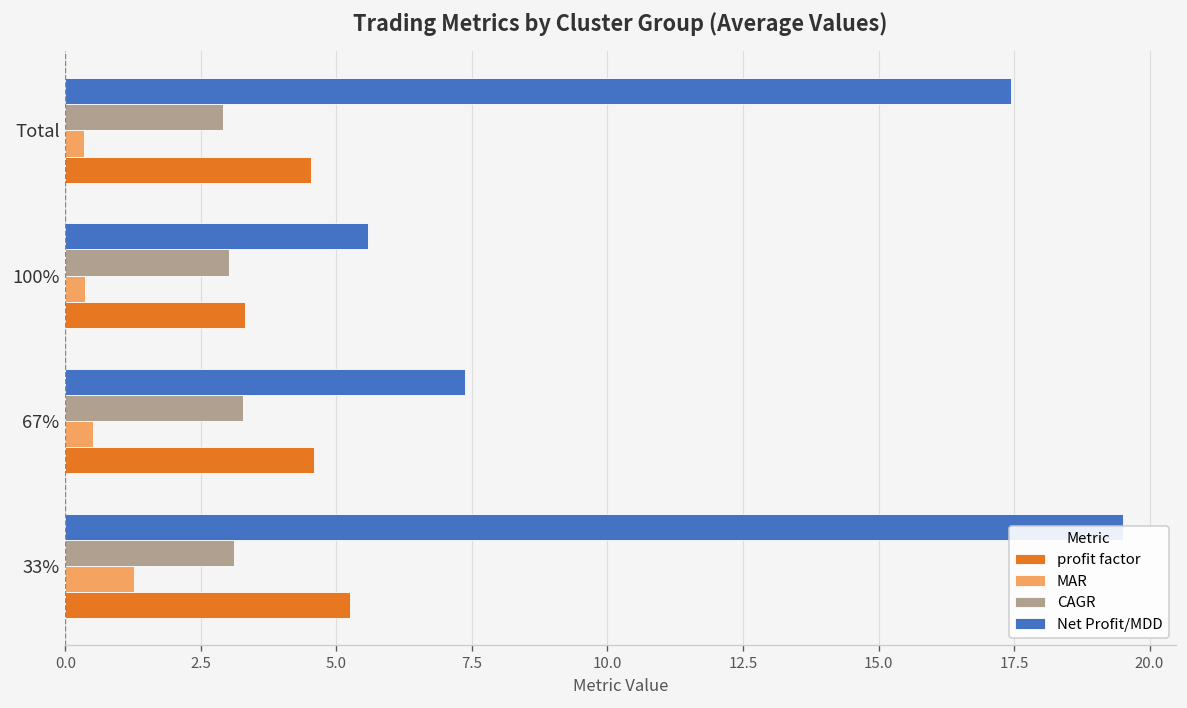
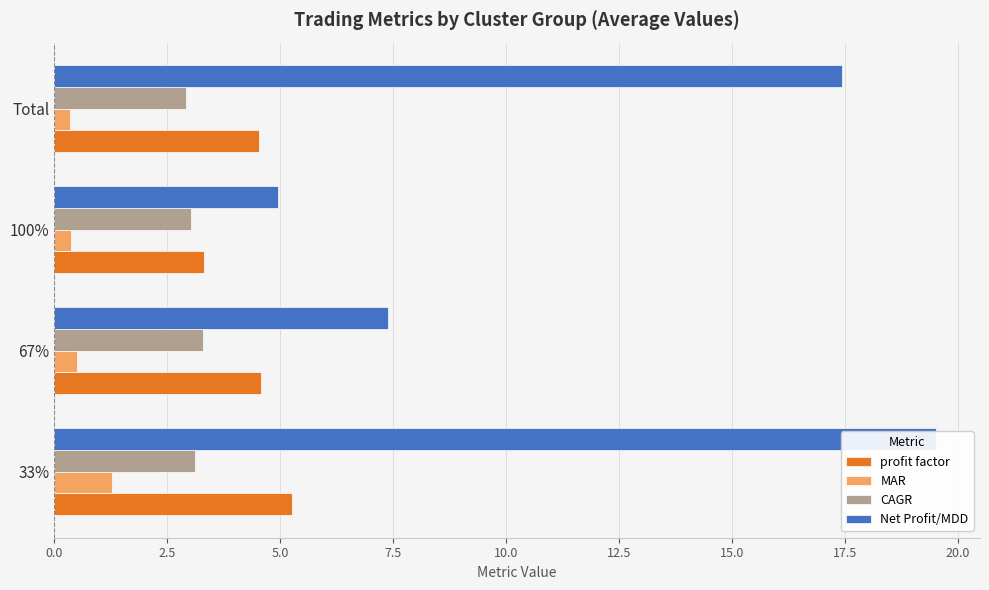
Net Profit/MDD, 100%: 5.6 -> 4.9
